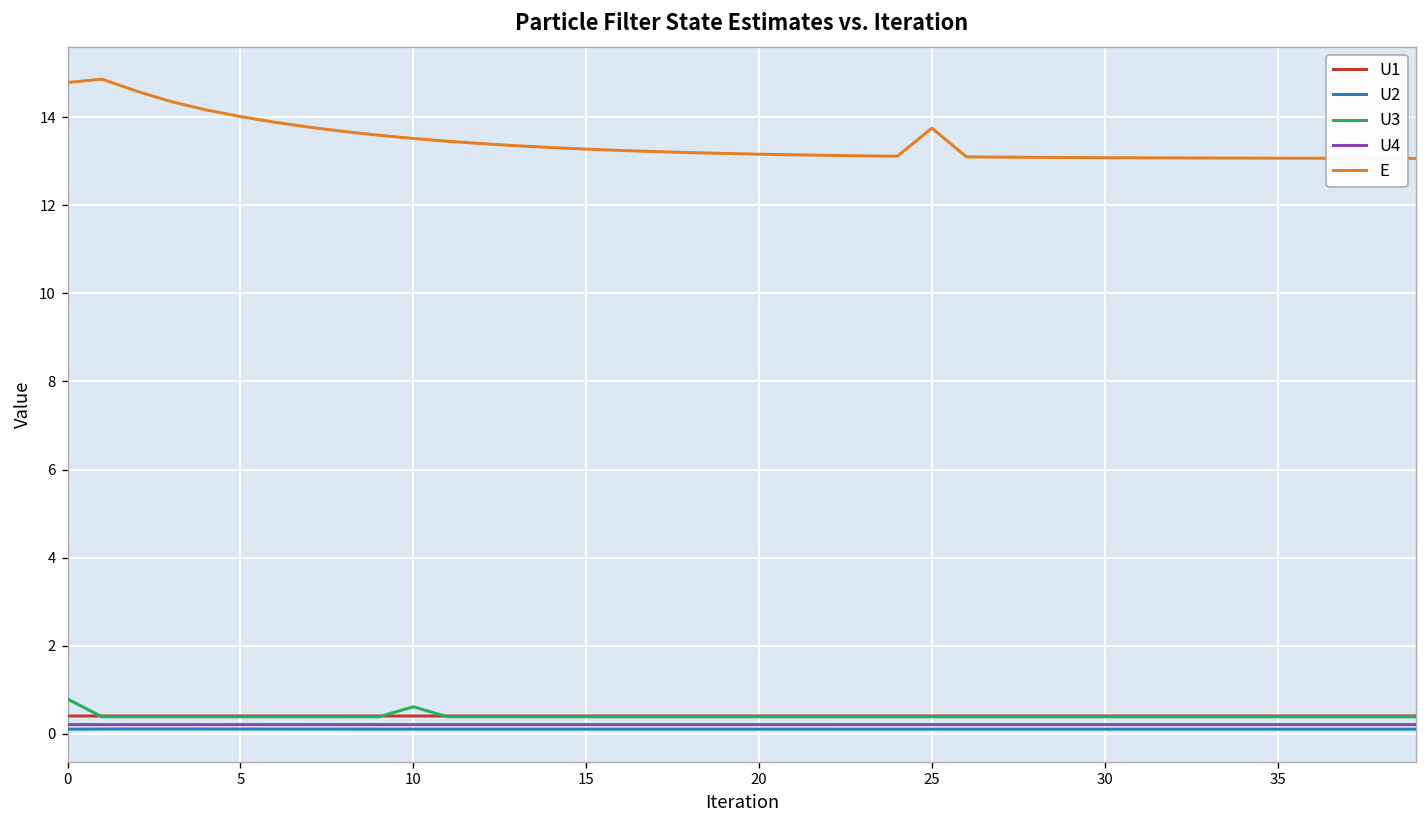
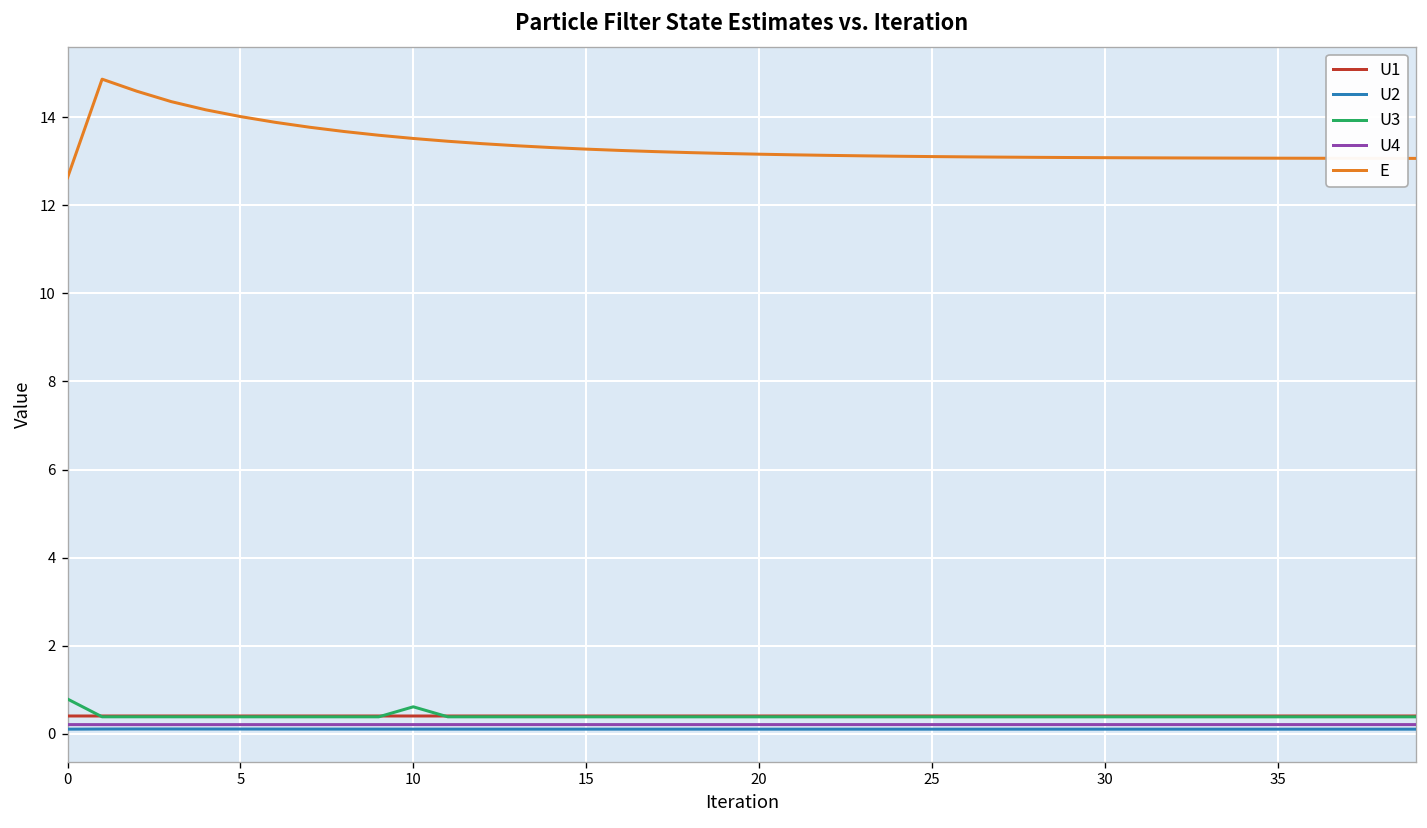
E, 0: 14.8 -> 12.6
E, 25: 13.7 -> 13.1
